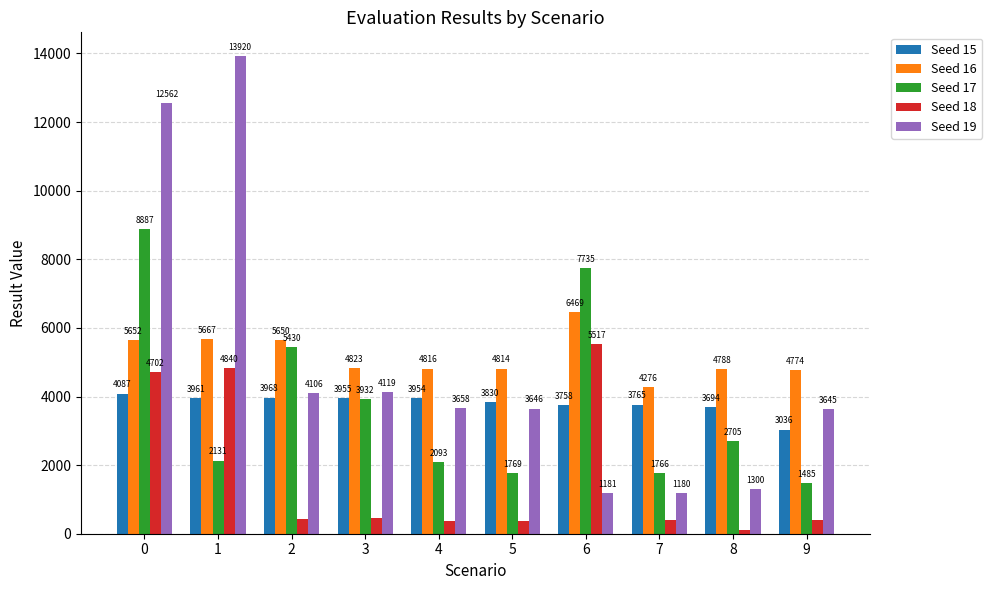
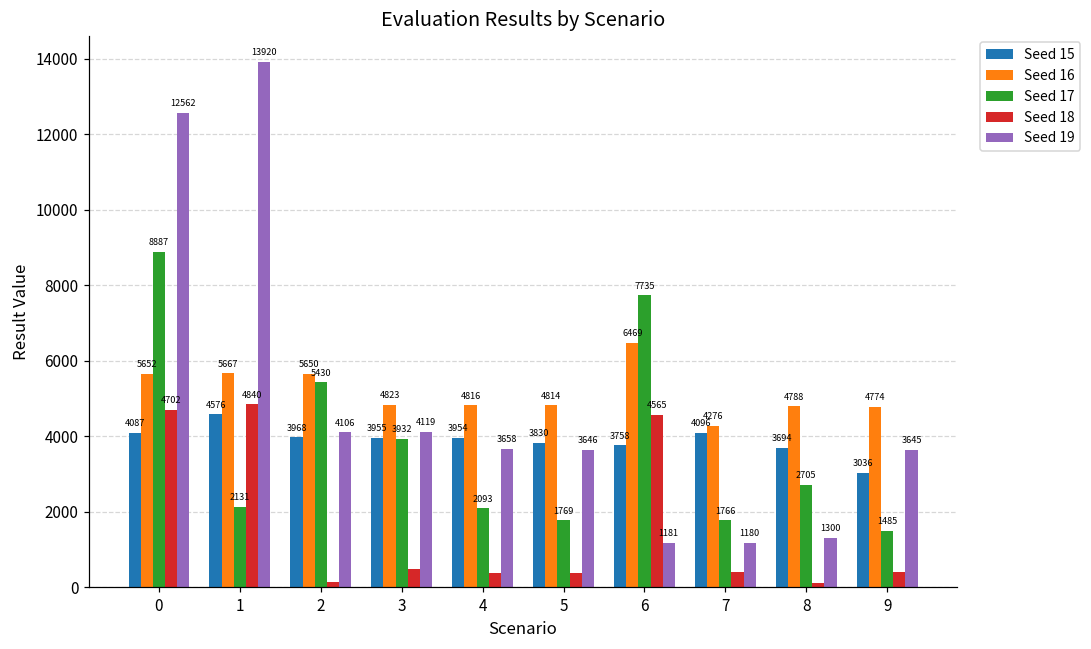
Seed 15, 1: 3961 -> 4576
Seed 18, 2: 400 -> 100
Seed 18, 6: 5517 -> 4565
Seed 15, 7: 3765 -> 4096
